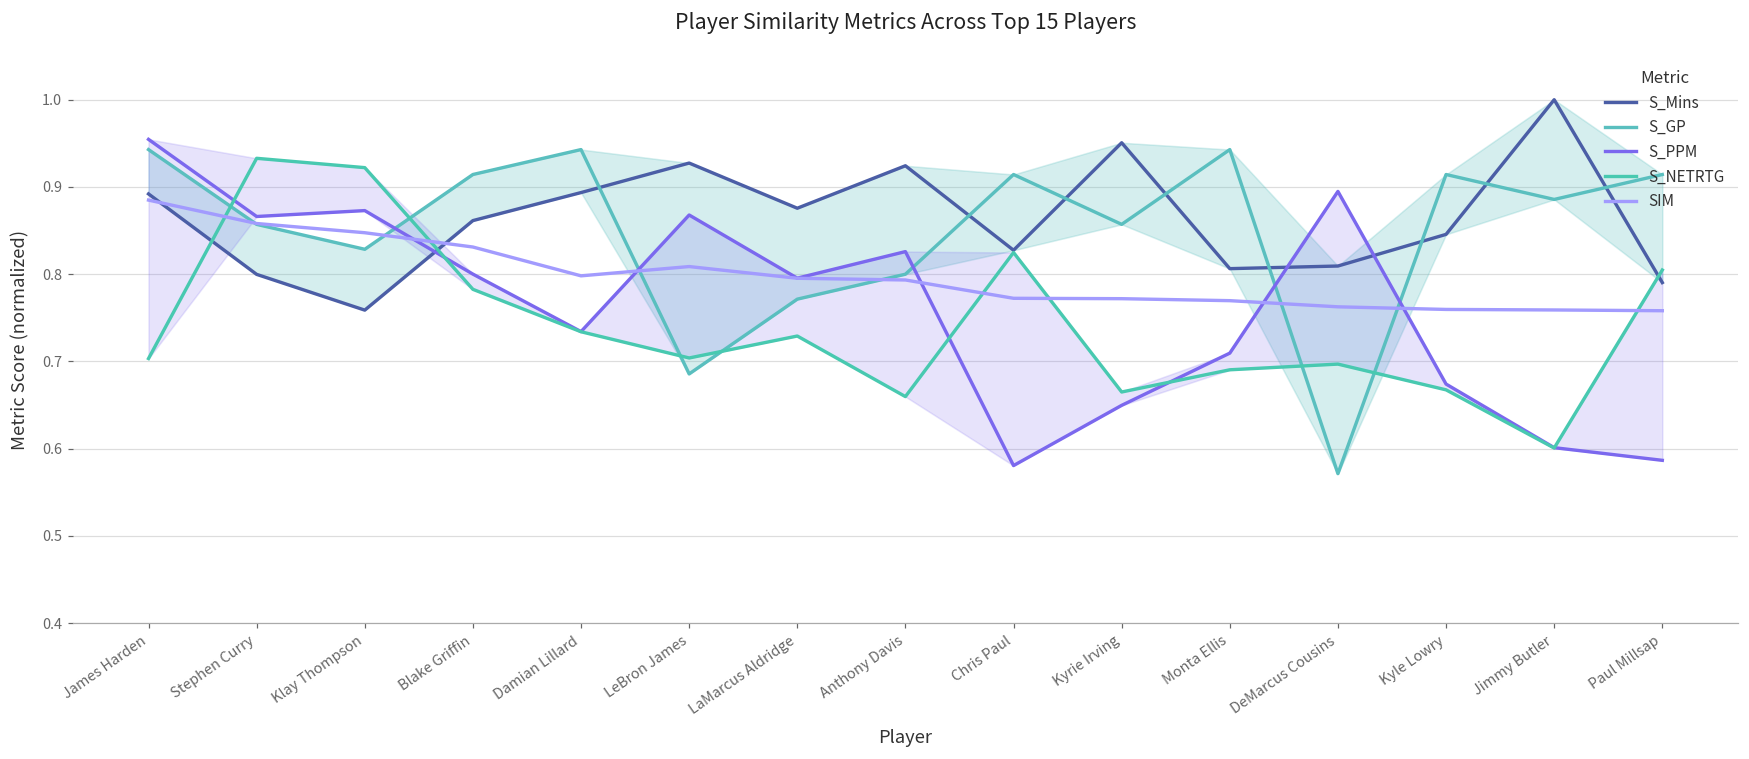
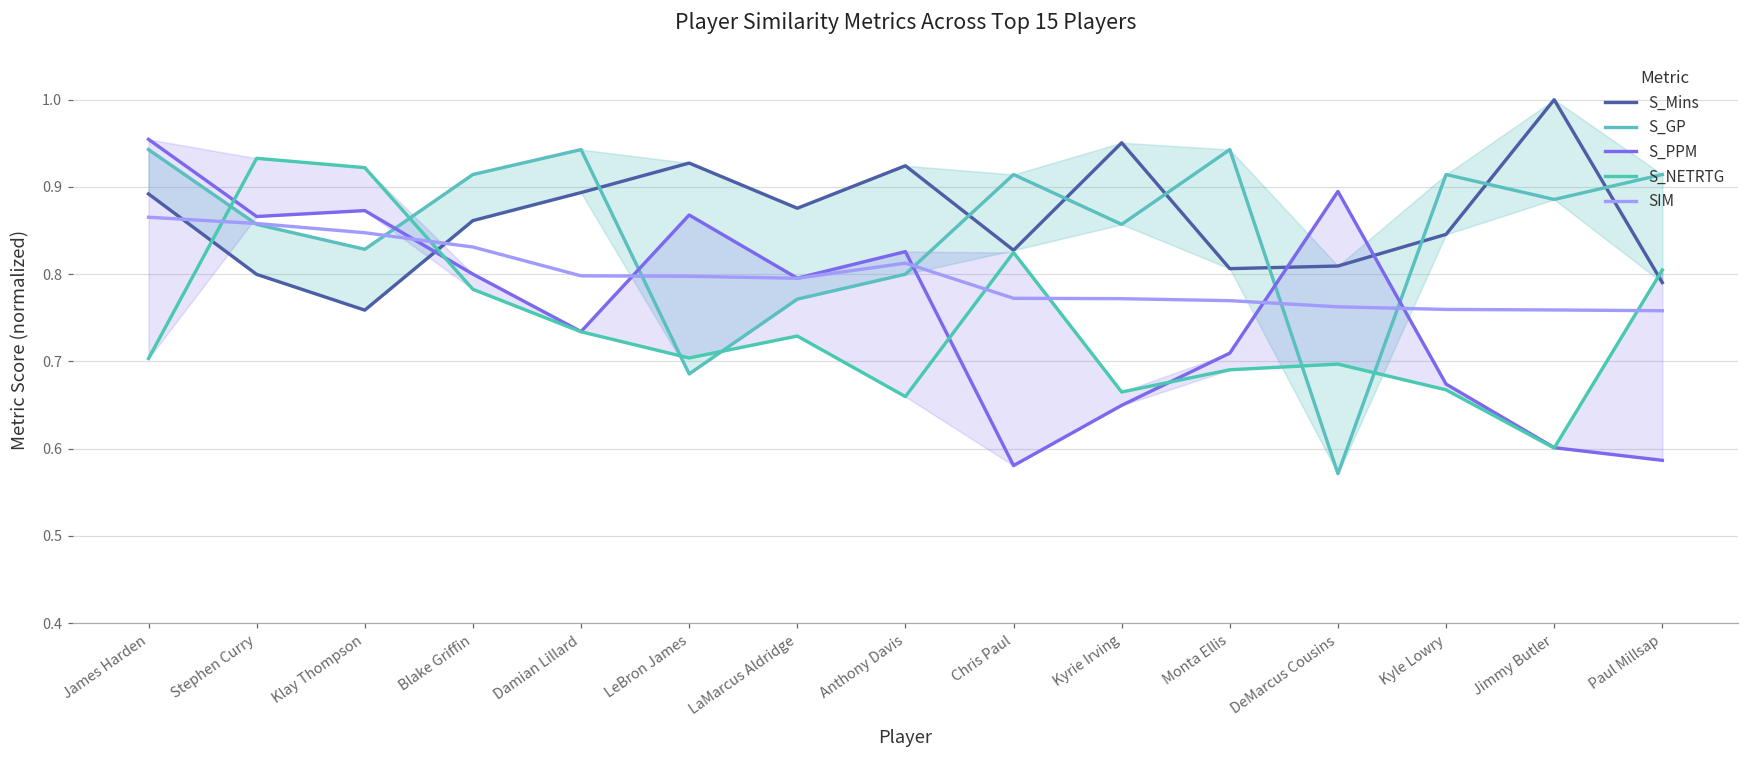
SIM, James Harden: 0.88 -> 0.87
SIM, LeBron James: 0.81 -> 0.80
SIM, Anthony Davis: 0.79 -> 0.81
